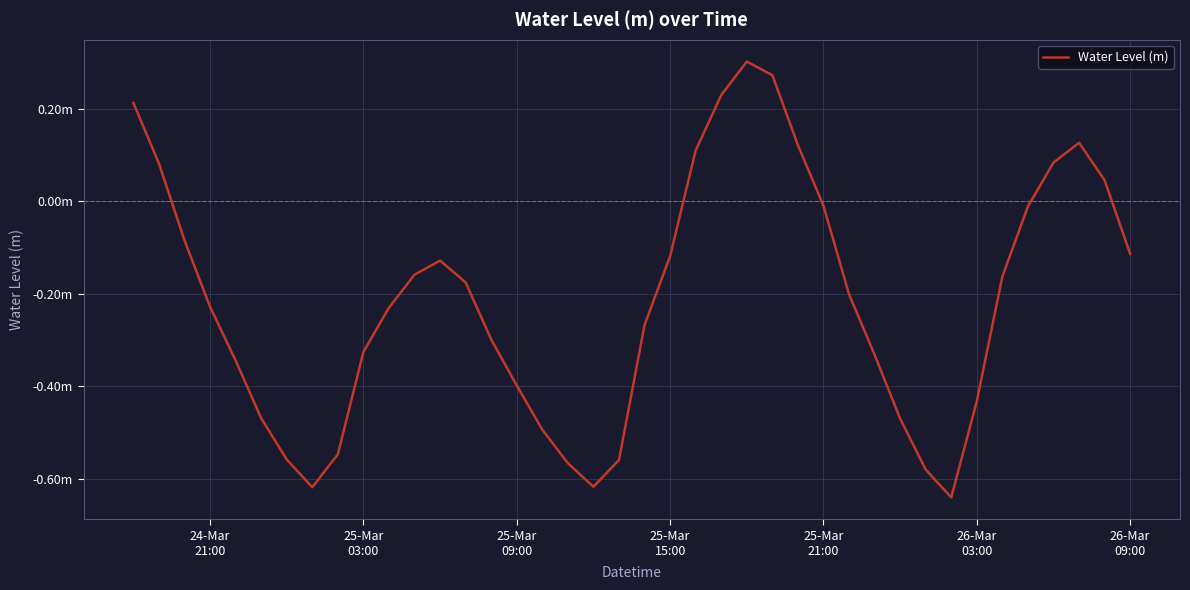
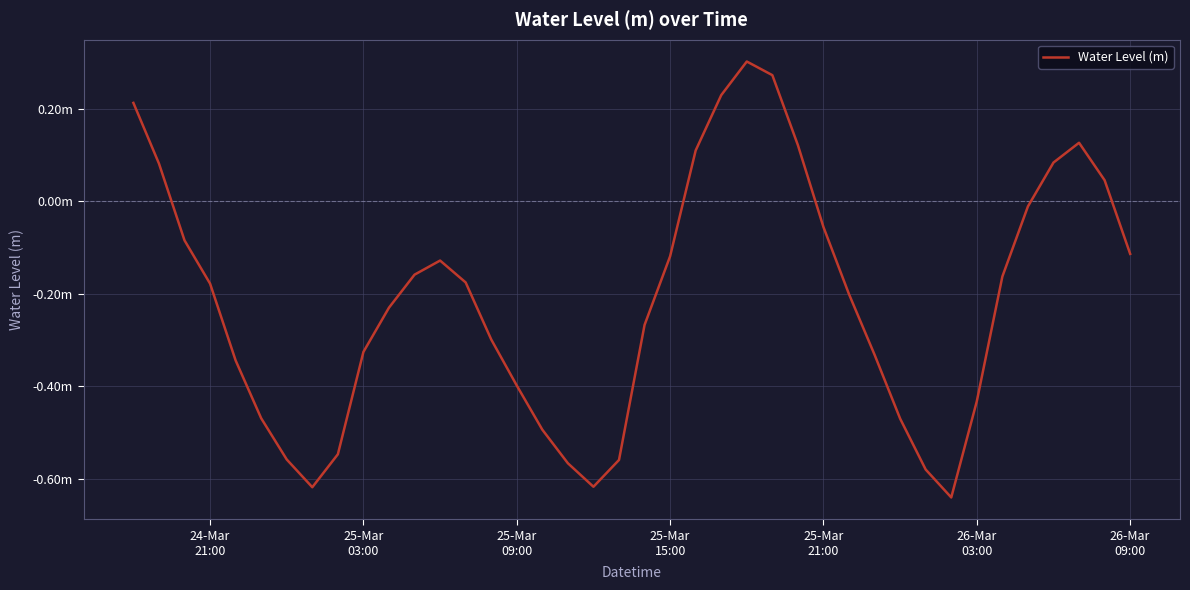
24-Mar 21:00: -0.23m -> -0.18m
25-Mar 21:00: -0.01m -> -0.06m
